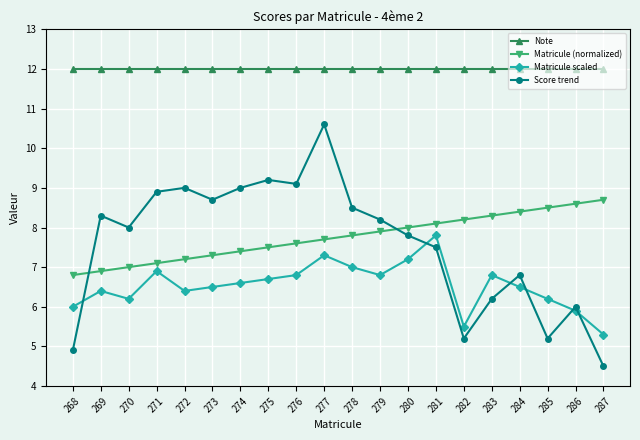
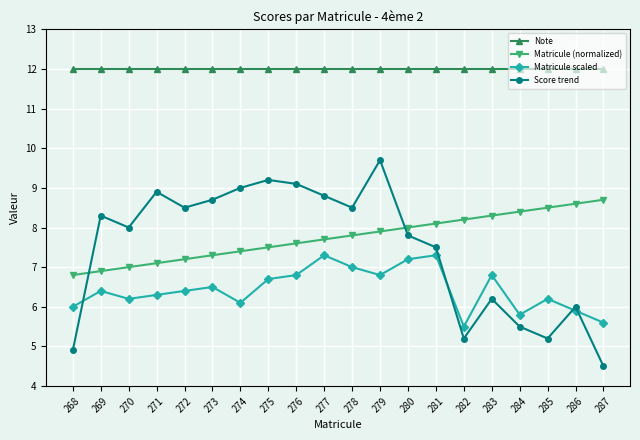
Matricule scaled, 271: 6.9 -> 6.3
Score trend, 272: 9.0 -> 8.5
Matricule scaled, 274: 6.6 -> 6.1
Score trend, 277: 10.6 -> 8.8
Score trend, 279: 8.2 -> 9.7
Matricule scaled, 281: 7.8 -> 7.3
Matricule scaled, 284: 6.5 -> 5.8
Score trend, 284: 6.8 -> 5.5
Matricule scaled, 287: 5.3 -> 5.6
